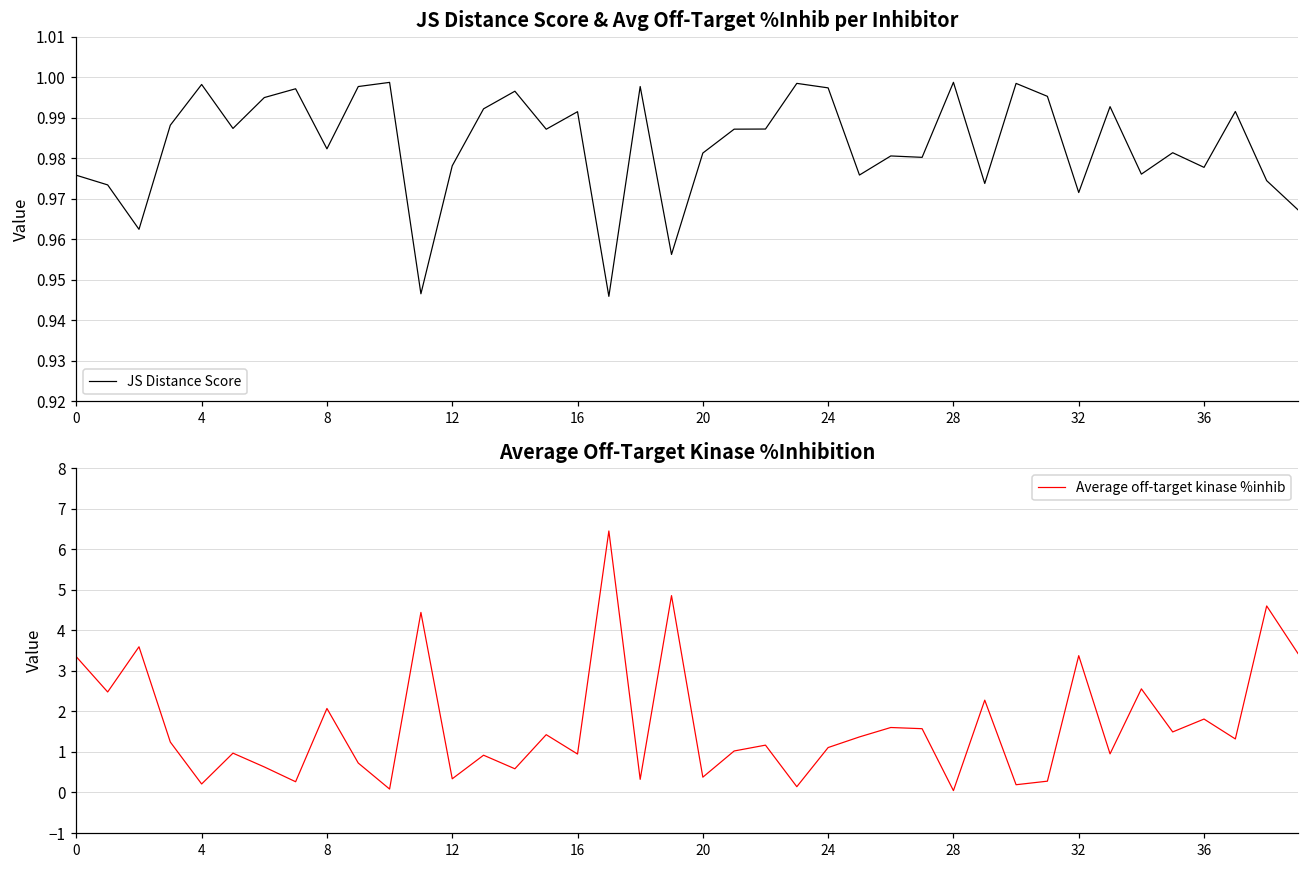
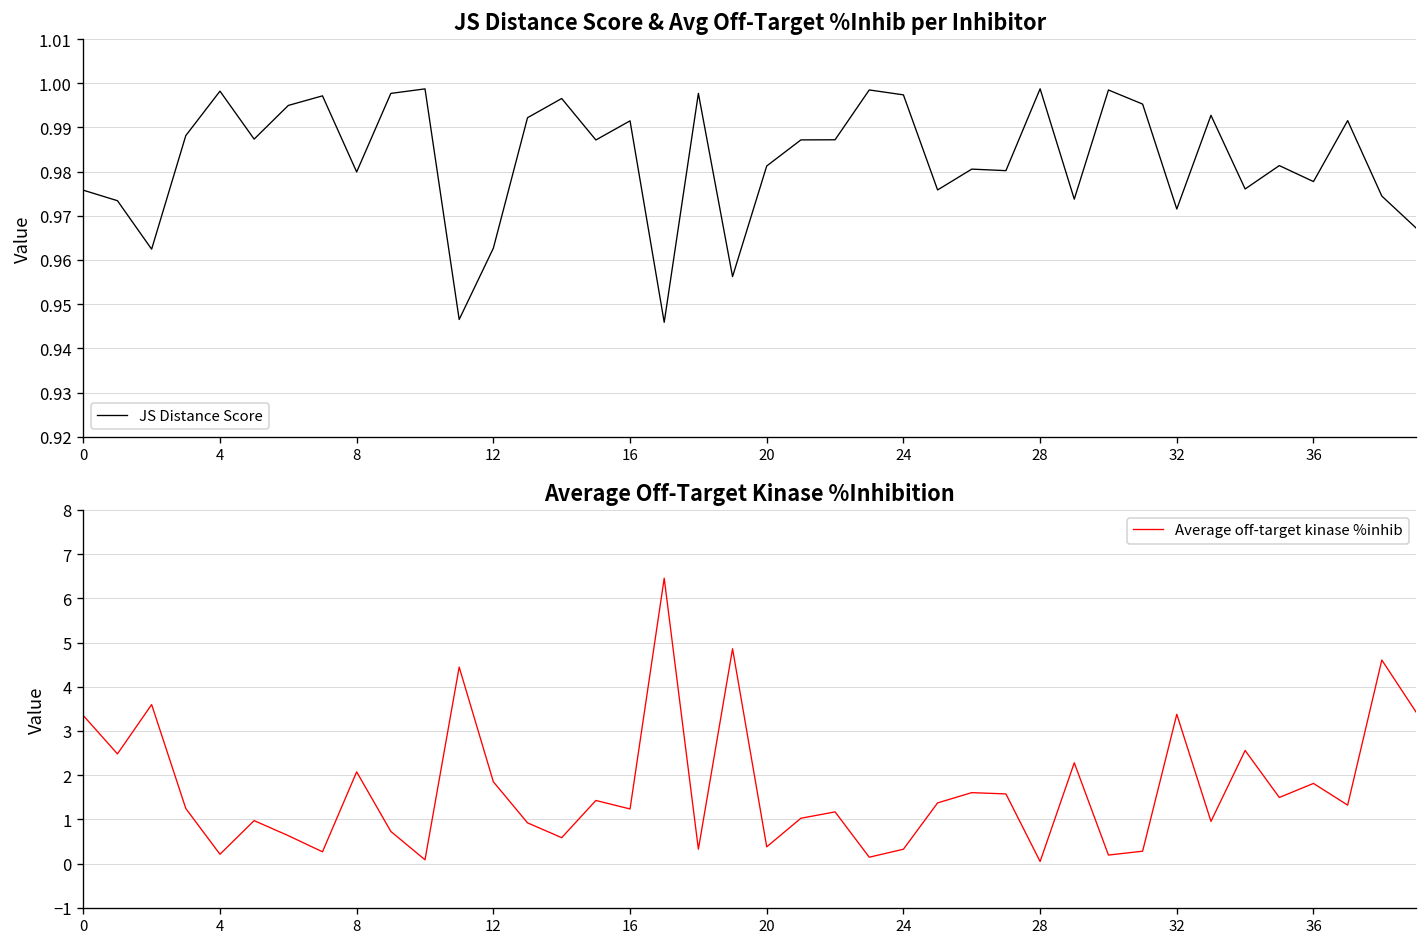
JS Distance Score & Avg Off-Target %Inhib per Inhibitor, 8: 0.982 -> 0.980
JS Distance Score & Avg Off-Target %Inhib per Inhibitor, 12: 0.978 -> 0.963
Average Off-Target Kinase %Inhibition, 12: 0.3 -> 1.9
Average Off-Target Kinase %Inhibition, 16: 0.9 -> 1.2
Average Off-Target Kinase %Inhibition, 24: 1.1 -> 0.3
